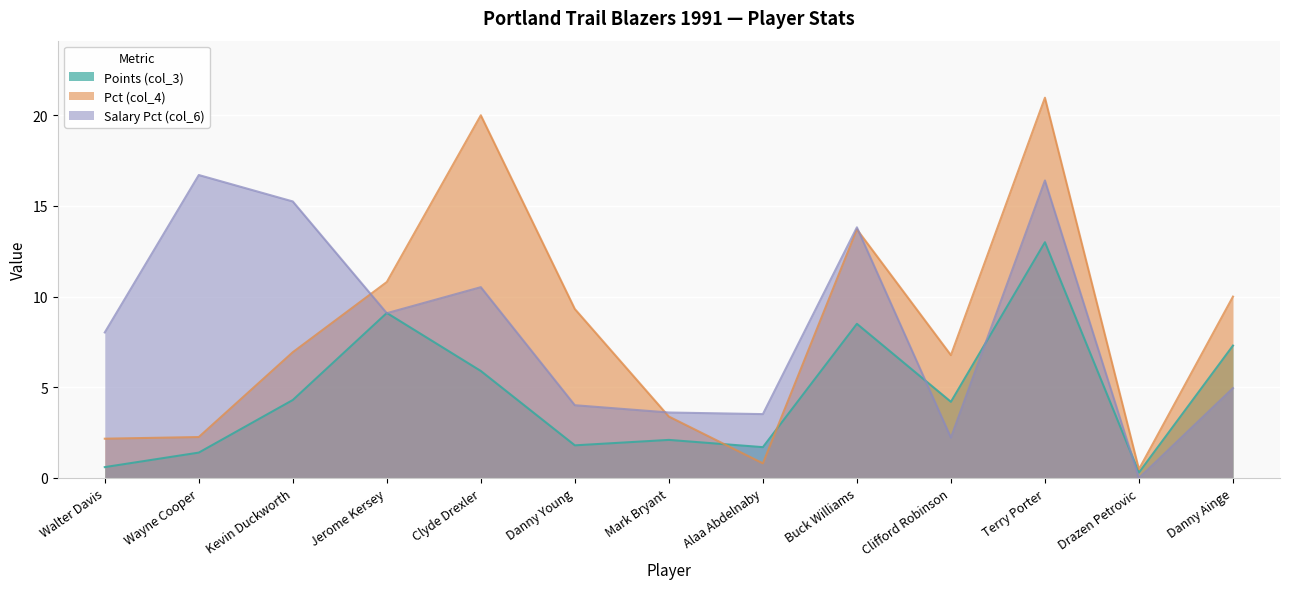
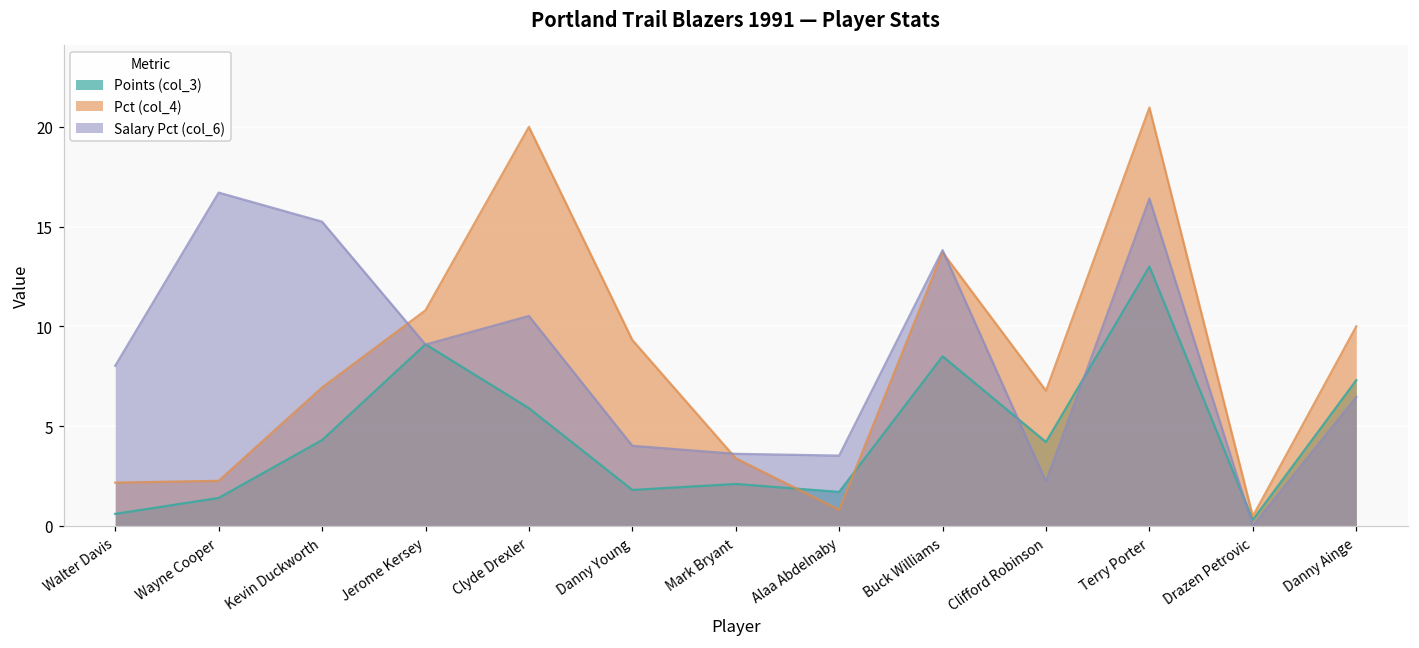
Salary Pct (col_6), Danny Ainge: 5.0 -> 6.5
